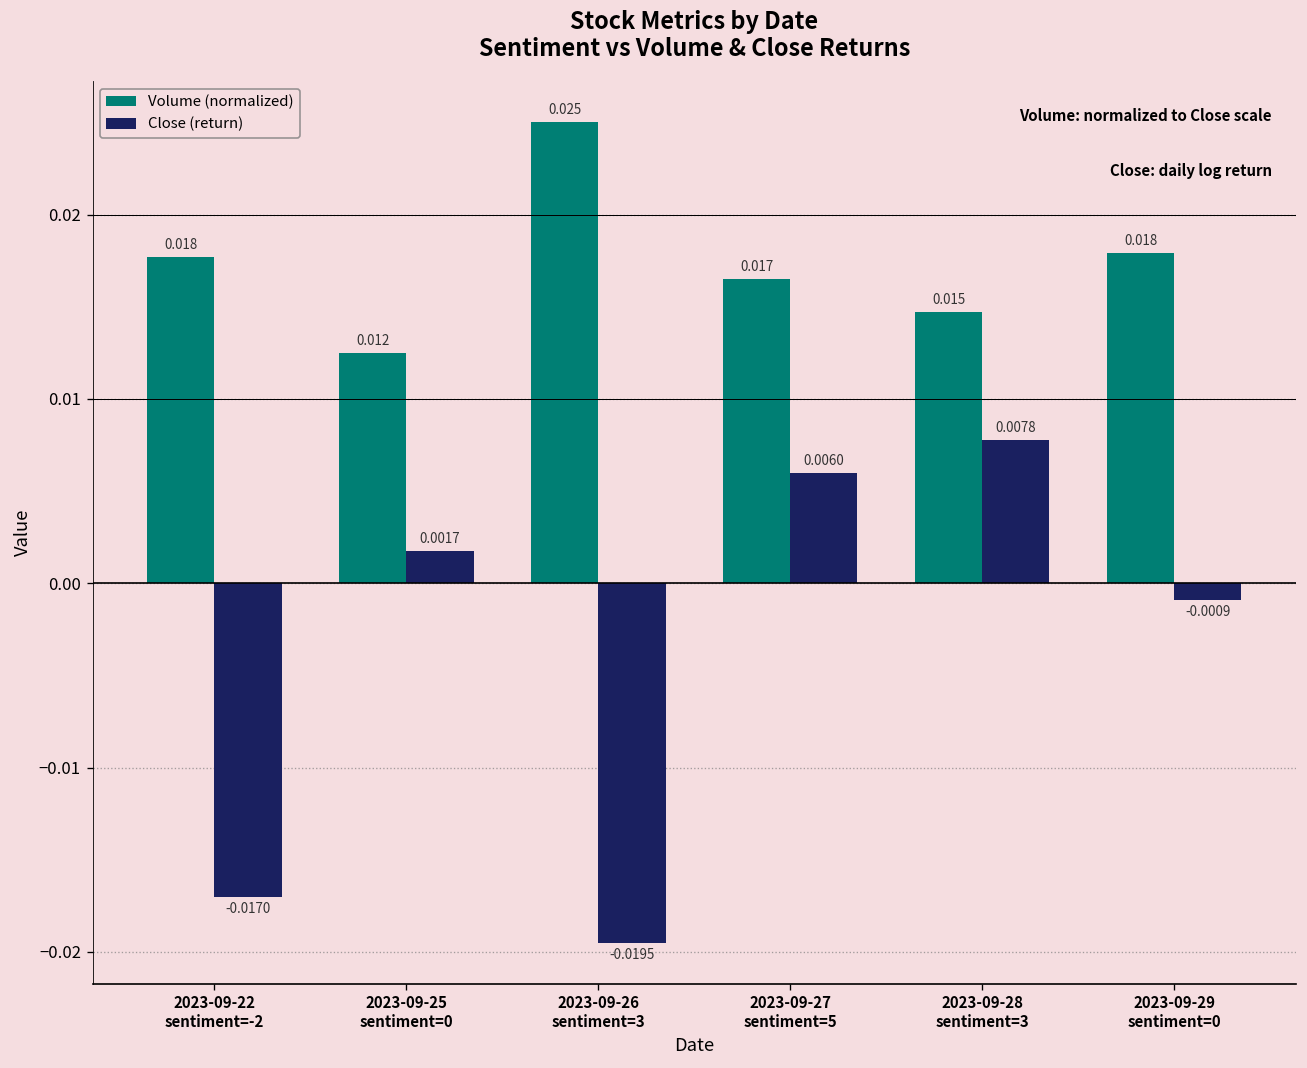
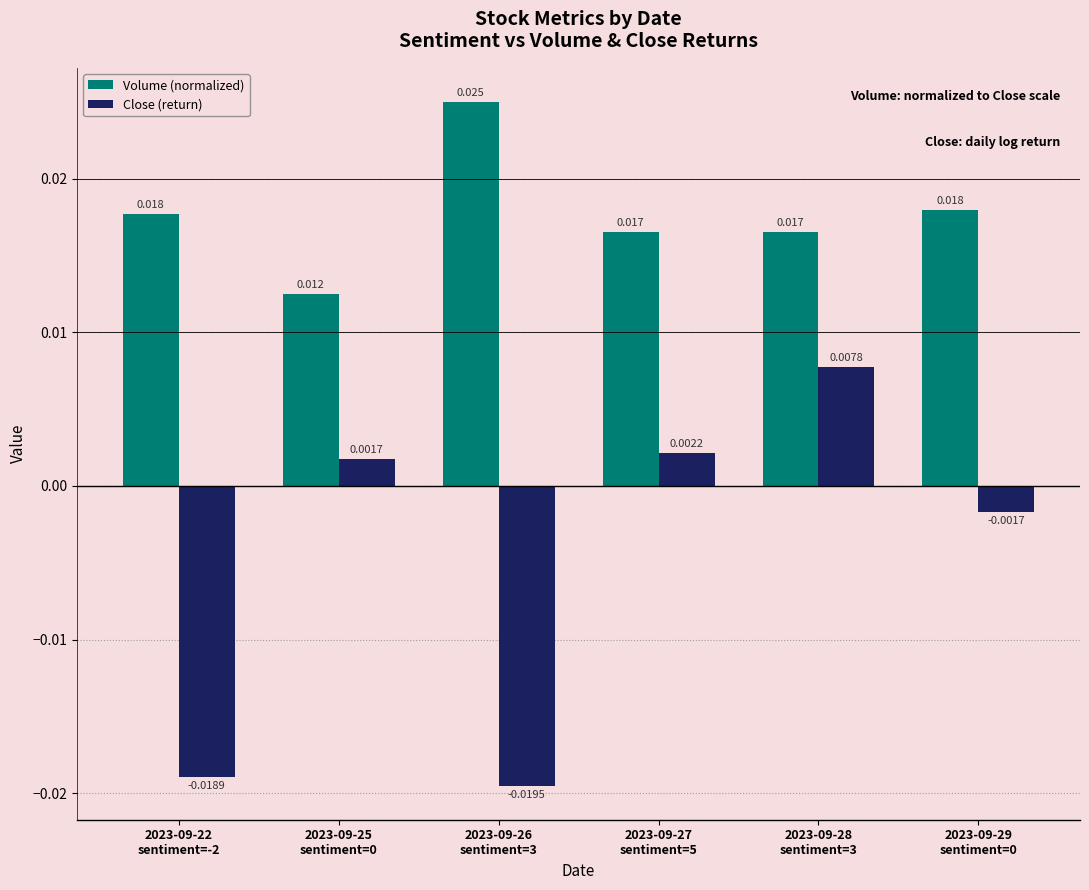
Close (return), 2023-09-22 sentiment=-2: -0.0170 -> -0.0189
Close (return), 2023-09-27 sentiment=5: 0.0060 -> 0.0022
Volume (normalized), 2023-09-28 sentiment=3: 0.015 -> 0.017
Close (return), 2023-09-29 sentiment=0: -0.0009 -> -0.0017
